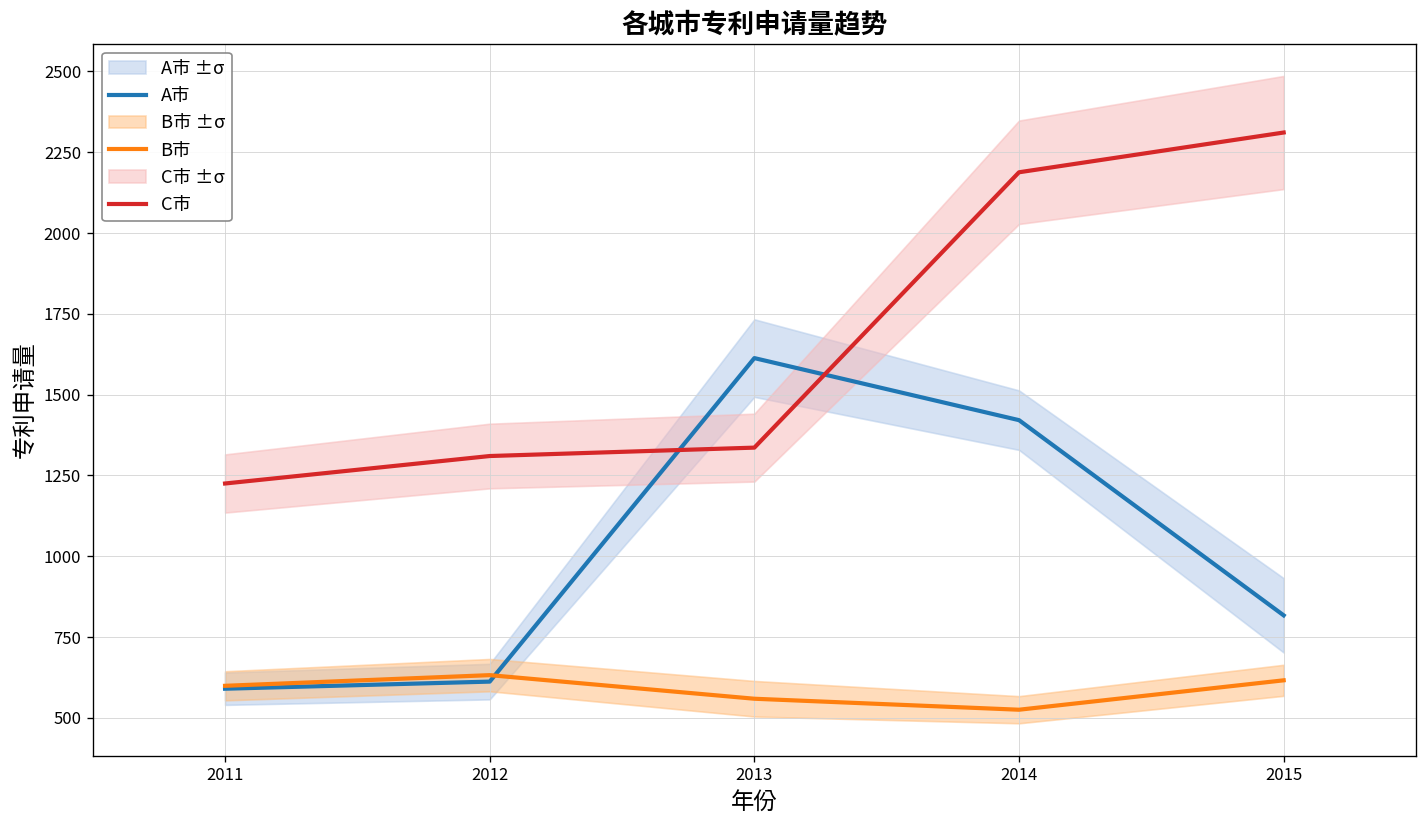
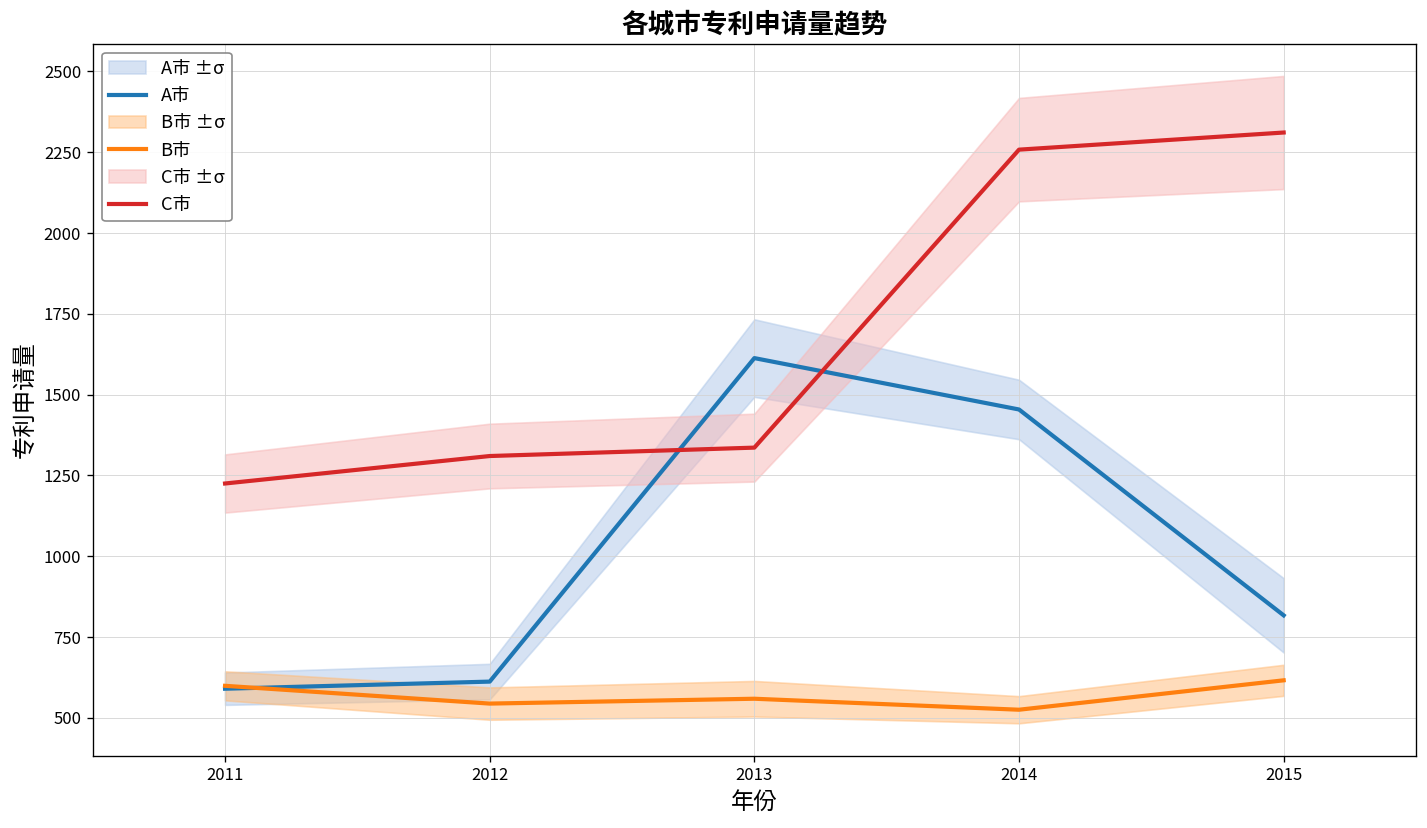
B市, 2012: 630 -> 540
A市, 2014: 1420 -> 1450
C市, 2014: 2190 -> 2260
